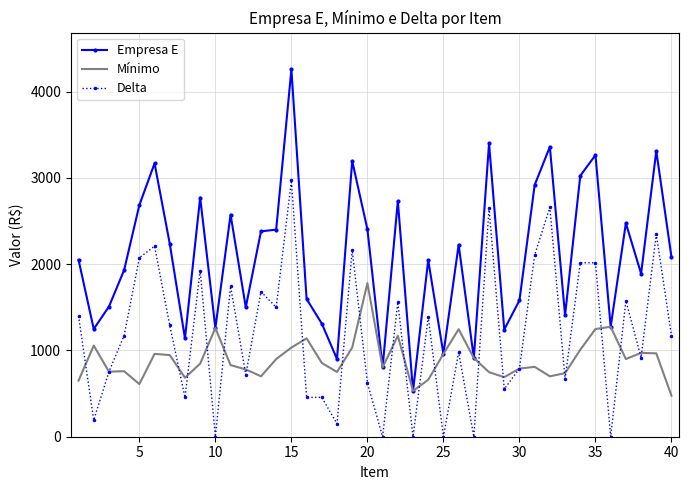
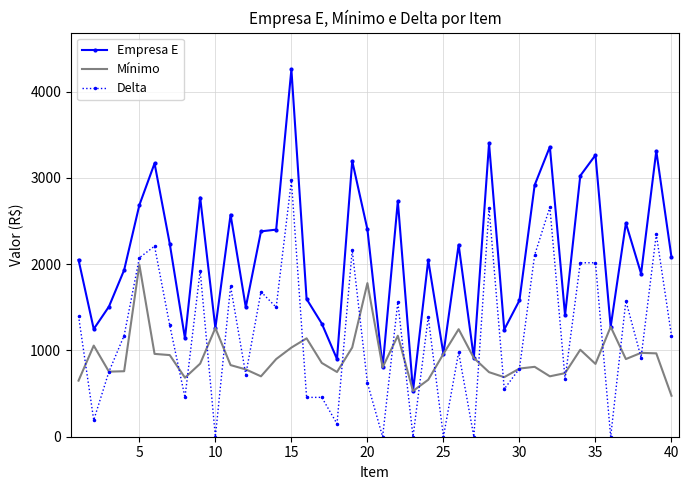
Mínimo, 5: 600 -> 2000
Mínimo, 35: 1200 -> 800
